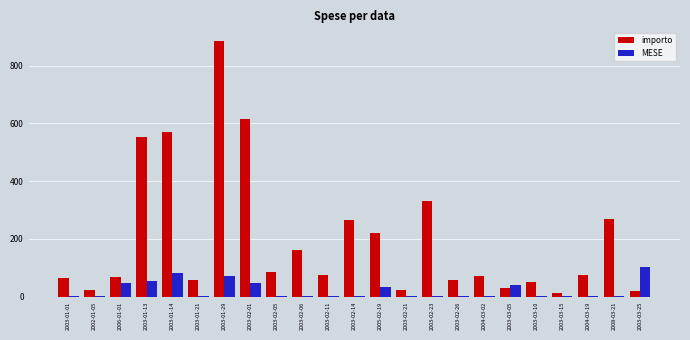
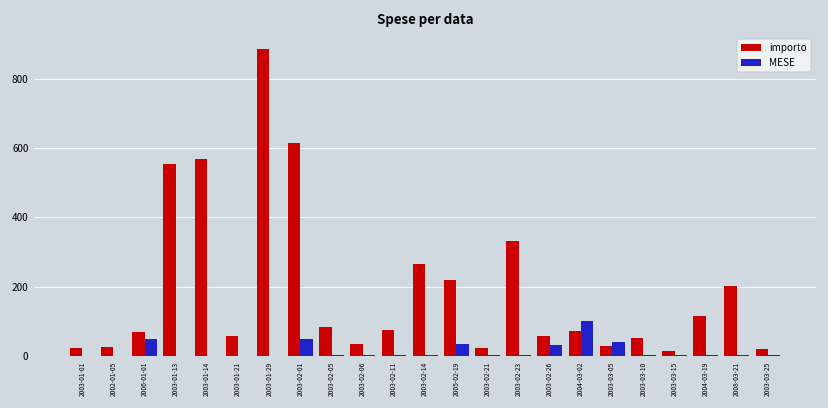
importo, 2003-01-01: 60 -> 20
MESE, 2003-01-13: 60 -> 0
MESE, 2003-01-14: 80 -> 0
MESE, 2003-01-29: 70 -> 0
importo, 2003-02-06: 160 -> 40
MESE, 2003-02-26: 0 -> 30
MESE, 2004-03-02: 0 -> 100
importo, 2004-03-19: 80 -> 120
importo, 2008-03-21: 270 -> 200
MESE, 2003-03-25: 100 -> 0
